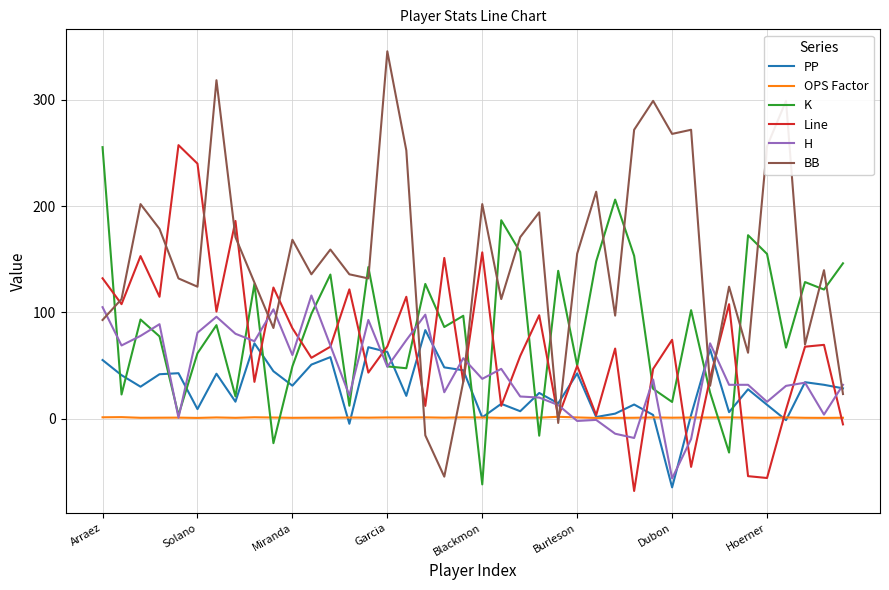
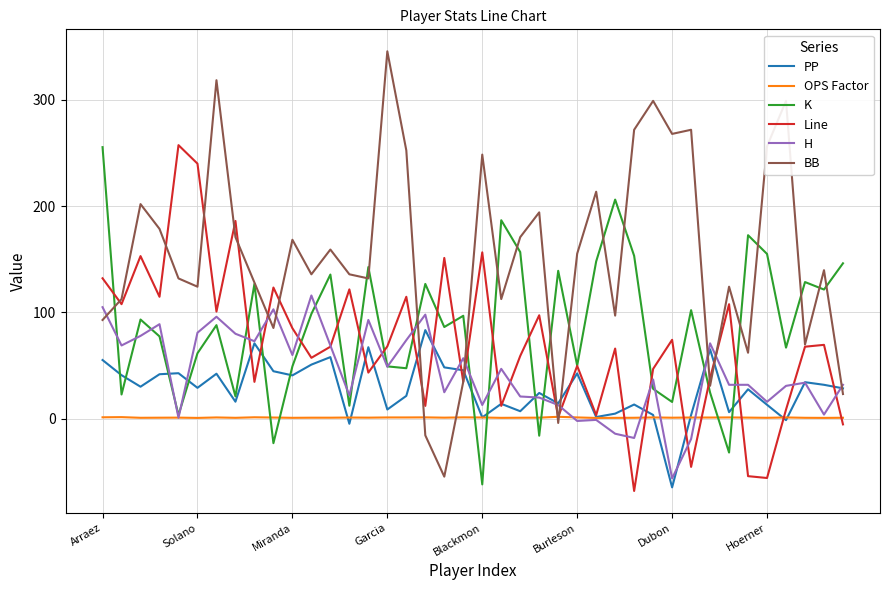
PP, Solano: 9 -> 29
PP, Miranda: 31 -> 41
PP, Garcia: 63 -> 9
H, Blackmon: 38 -> 13
BB, Blackmon: 202 -> 249
